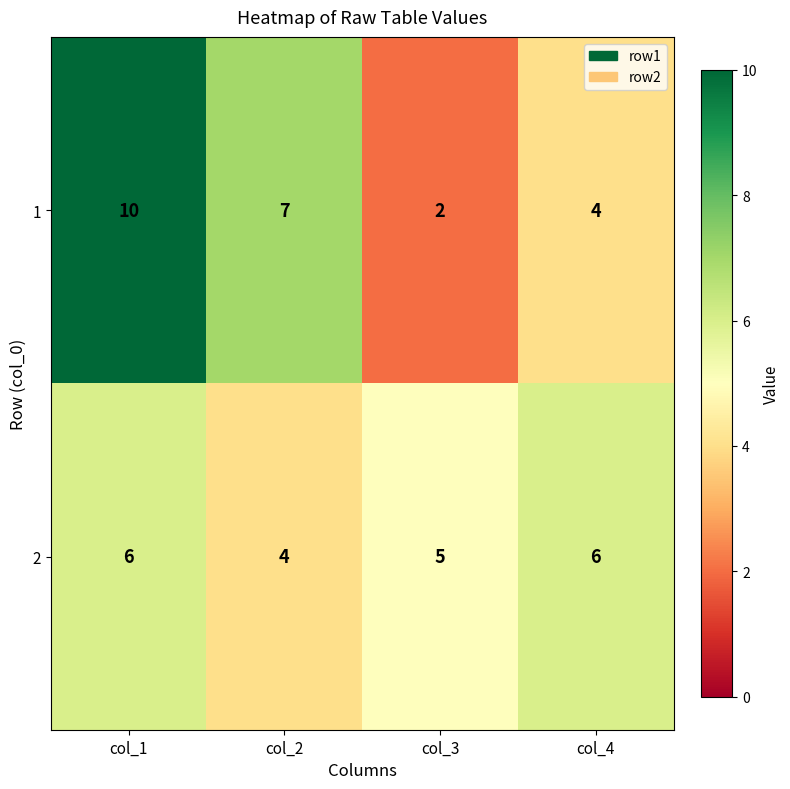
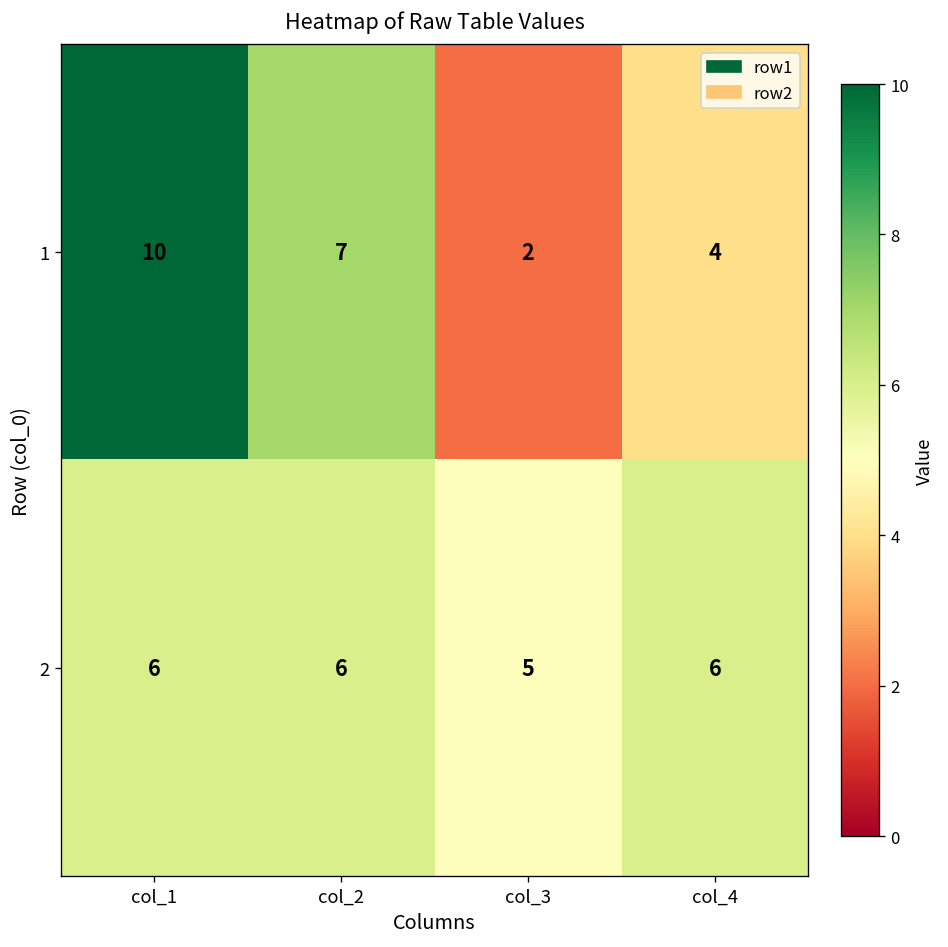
2, col_2: 4 -> 6
